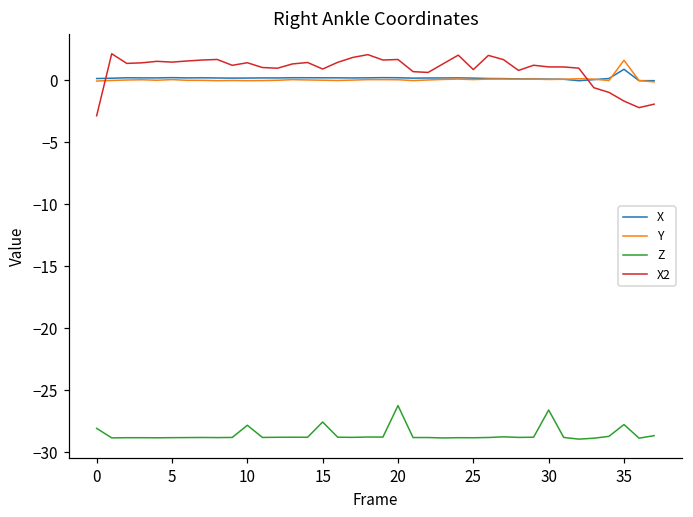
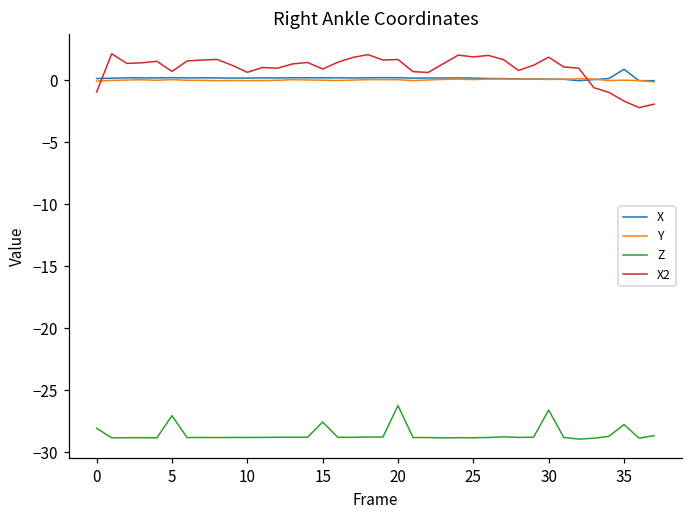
X2, 0: -2.8 -> -0.9
Z, 5: -28.8 -> -27.0
X2, 5: 1.5 -> 0.7
Z, 10: -27.8 -> -28.8
X2, 10: 1.4 -> 0.7
X2, 25: 0.9 -> 1.9
X2, 30: 1.1 -> 1.9
Y, 35: 1.6 -> 0.0
